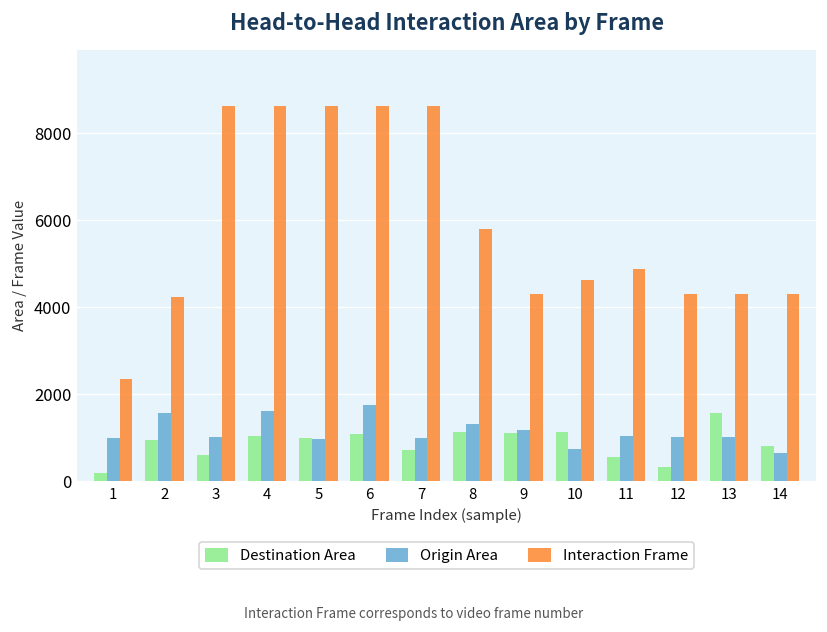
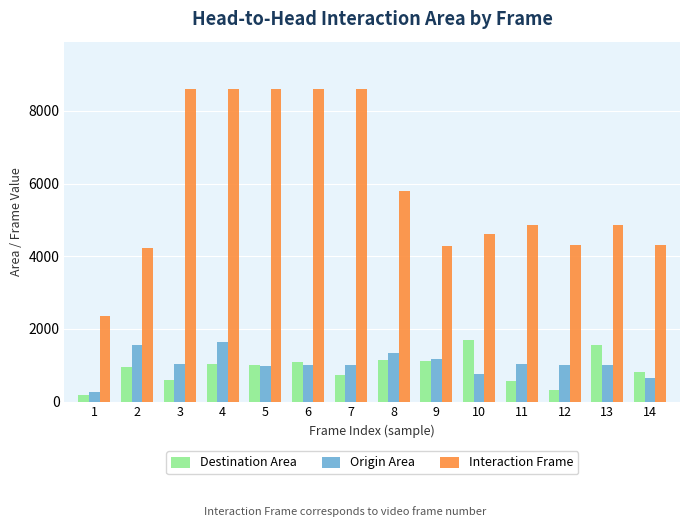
Origin Area, 1: 1000 -> 300
Origin Area, 6: 1800 -> 1000
Destination Area, 10: 1100 -> 1700
Interaction Frame, 13: 4300 -> 4900
